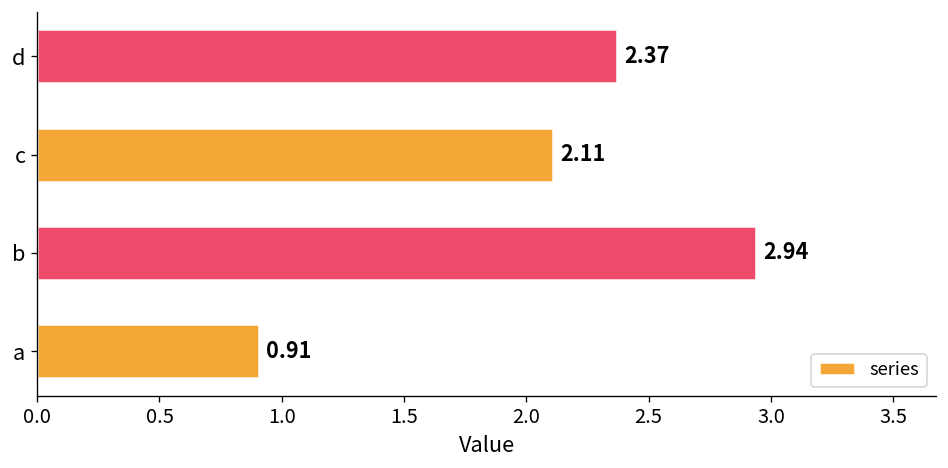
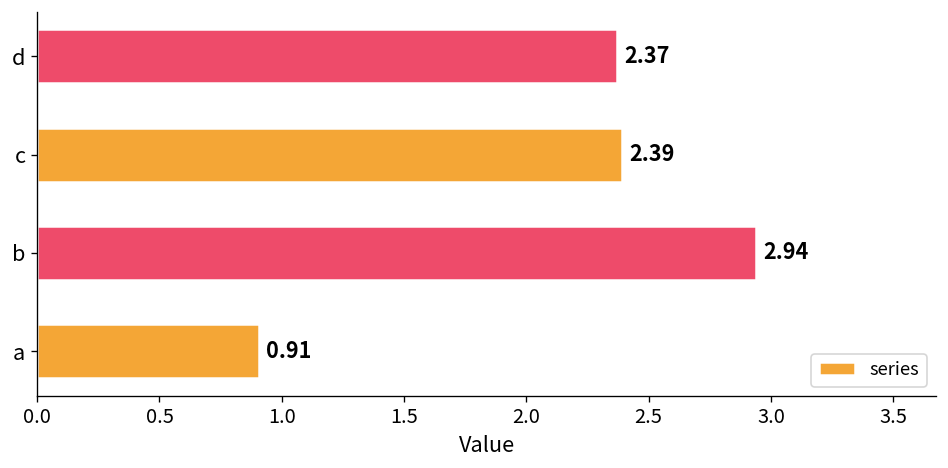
c: 2.11 -> 2.39
